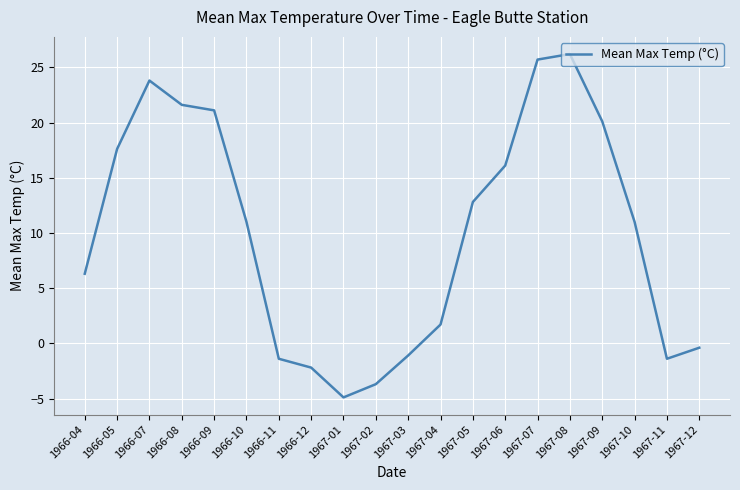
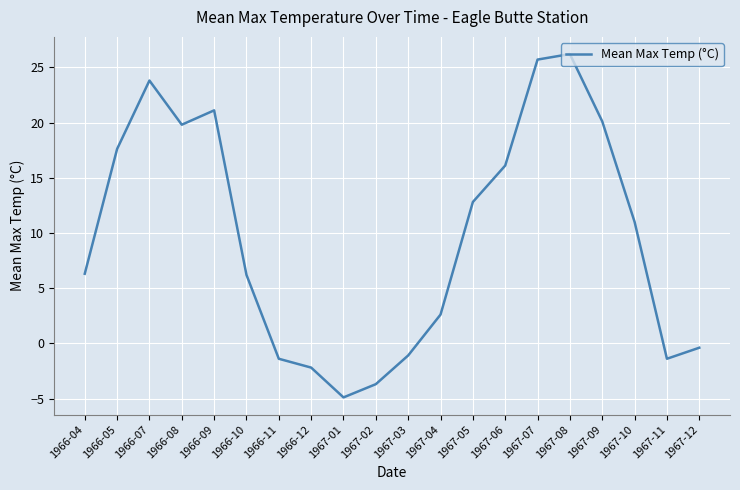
1966-08: 21.6 -> 19.8
1966-10: 11.0 -> 6.2
1967-04: 1.7 -> 2.6
